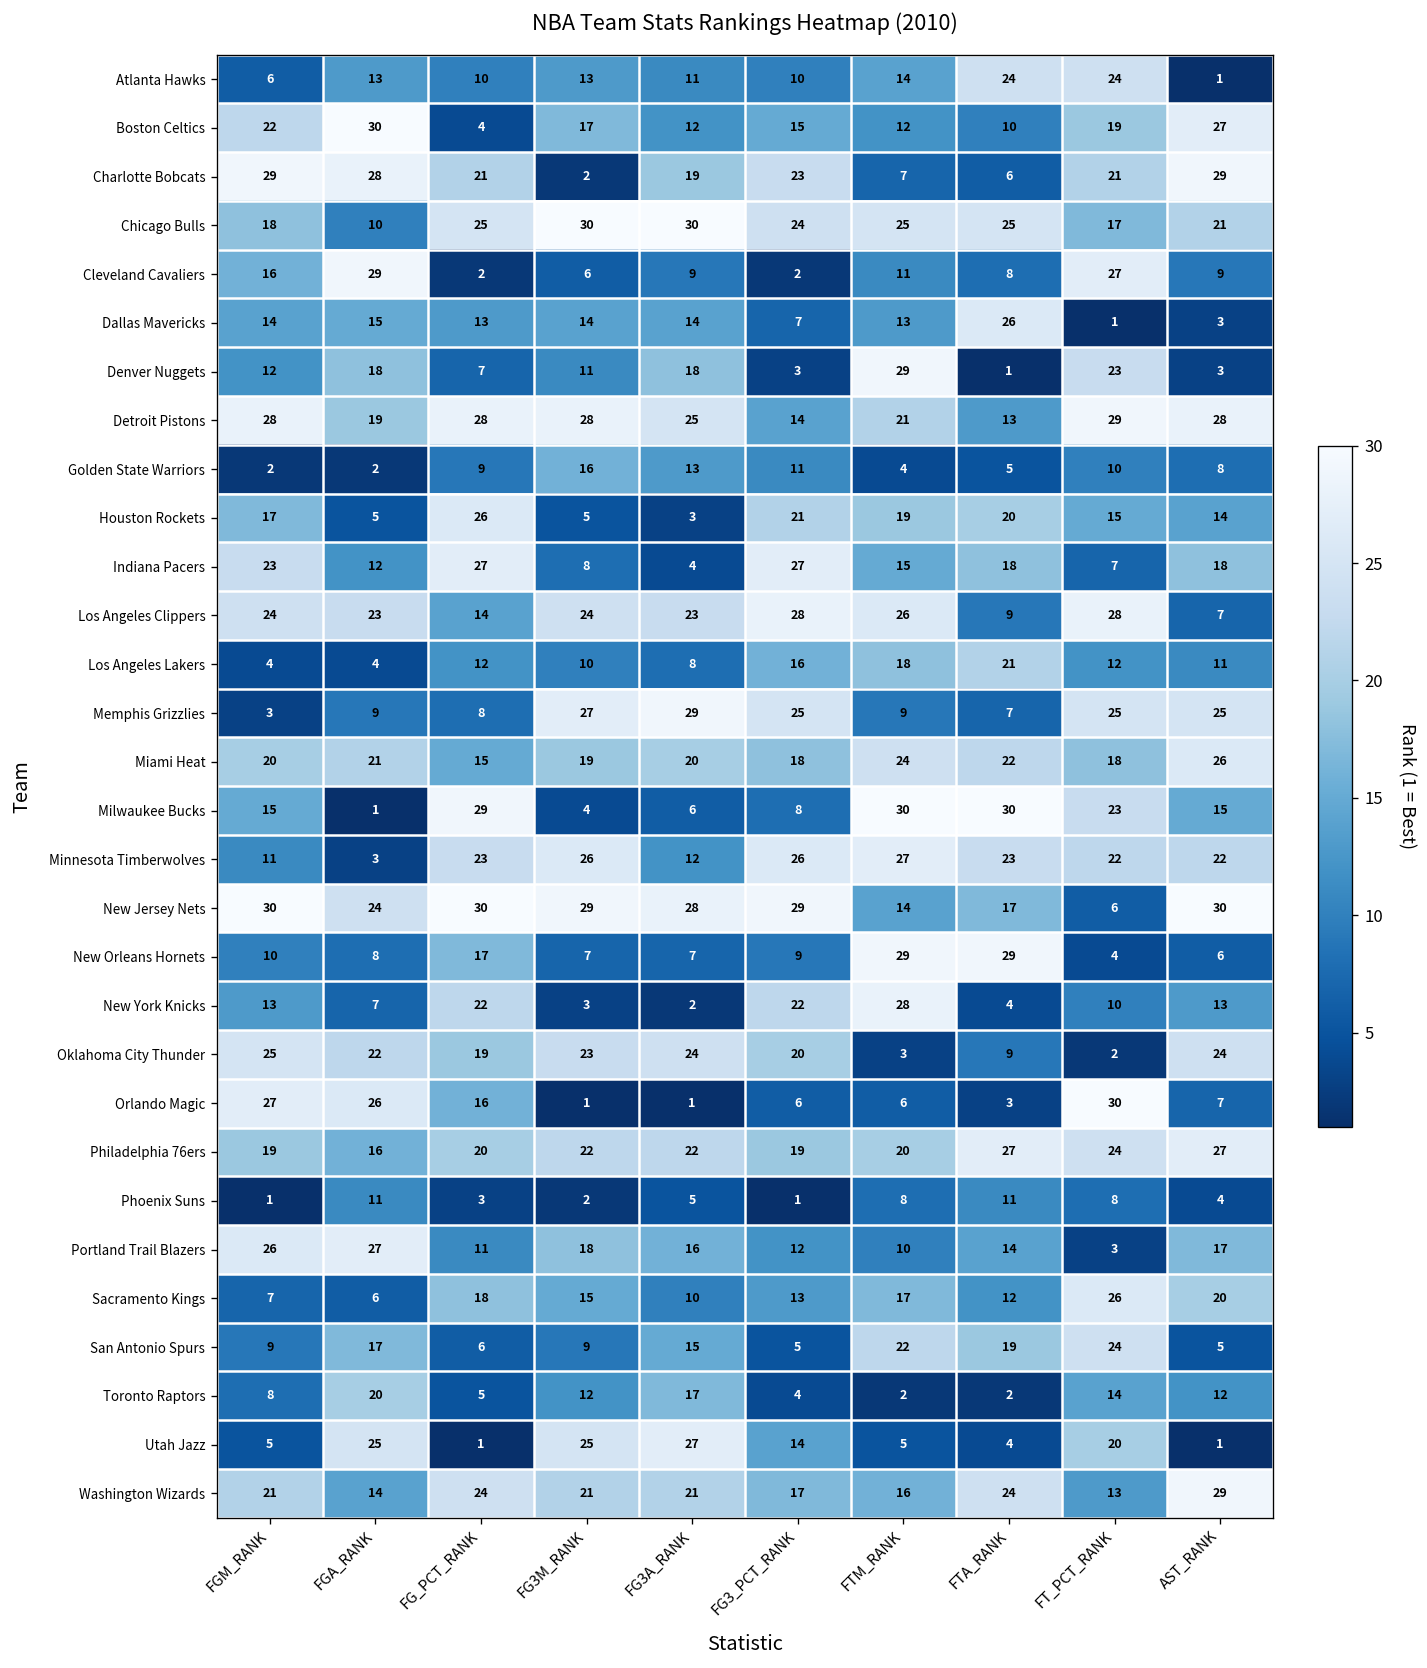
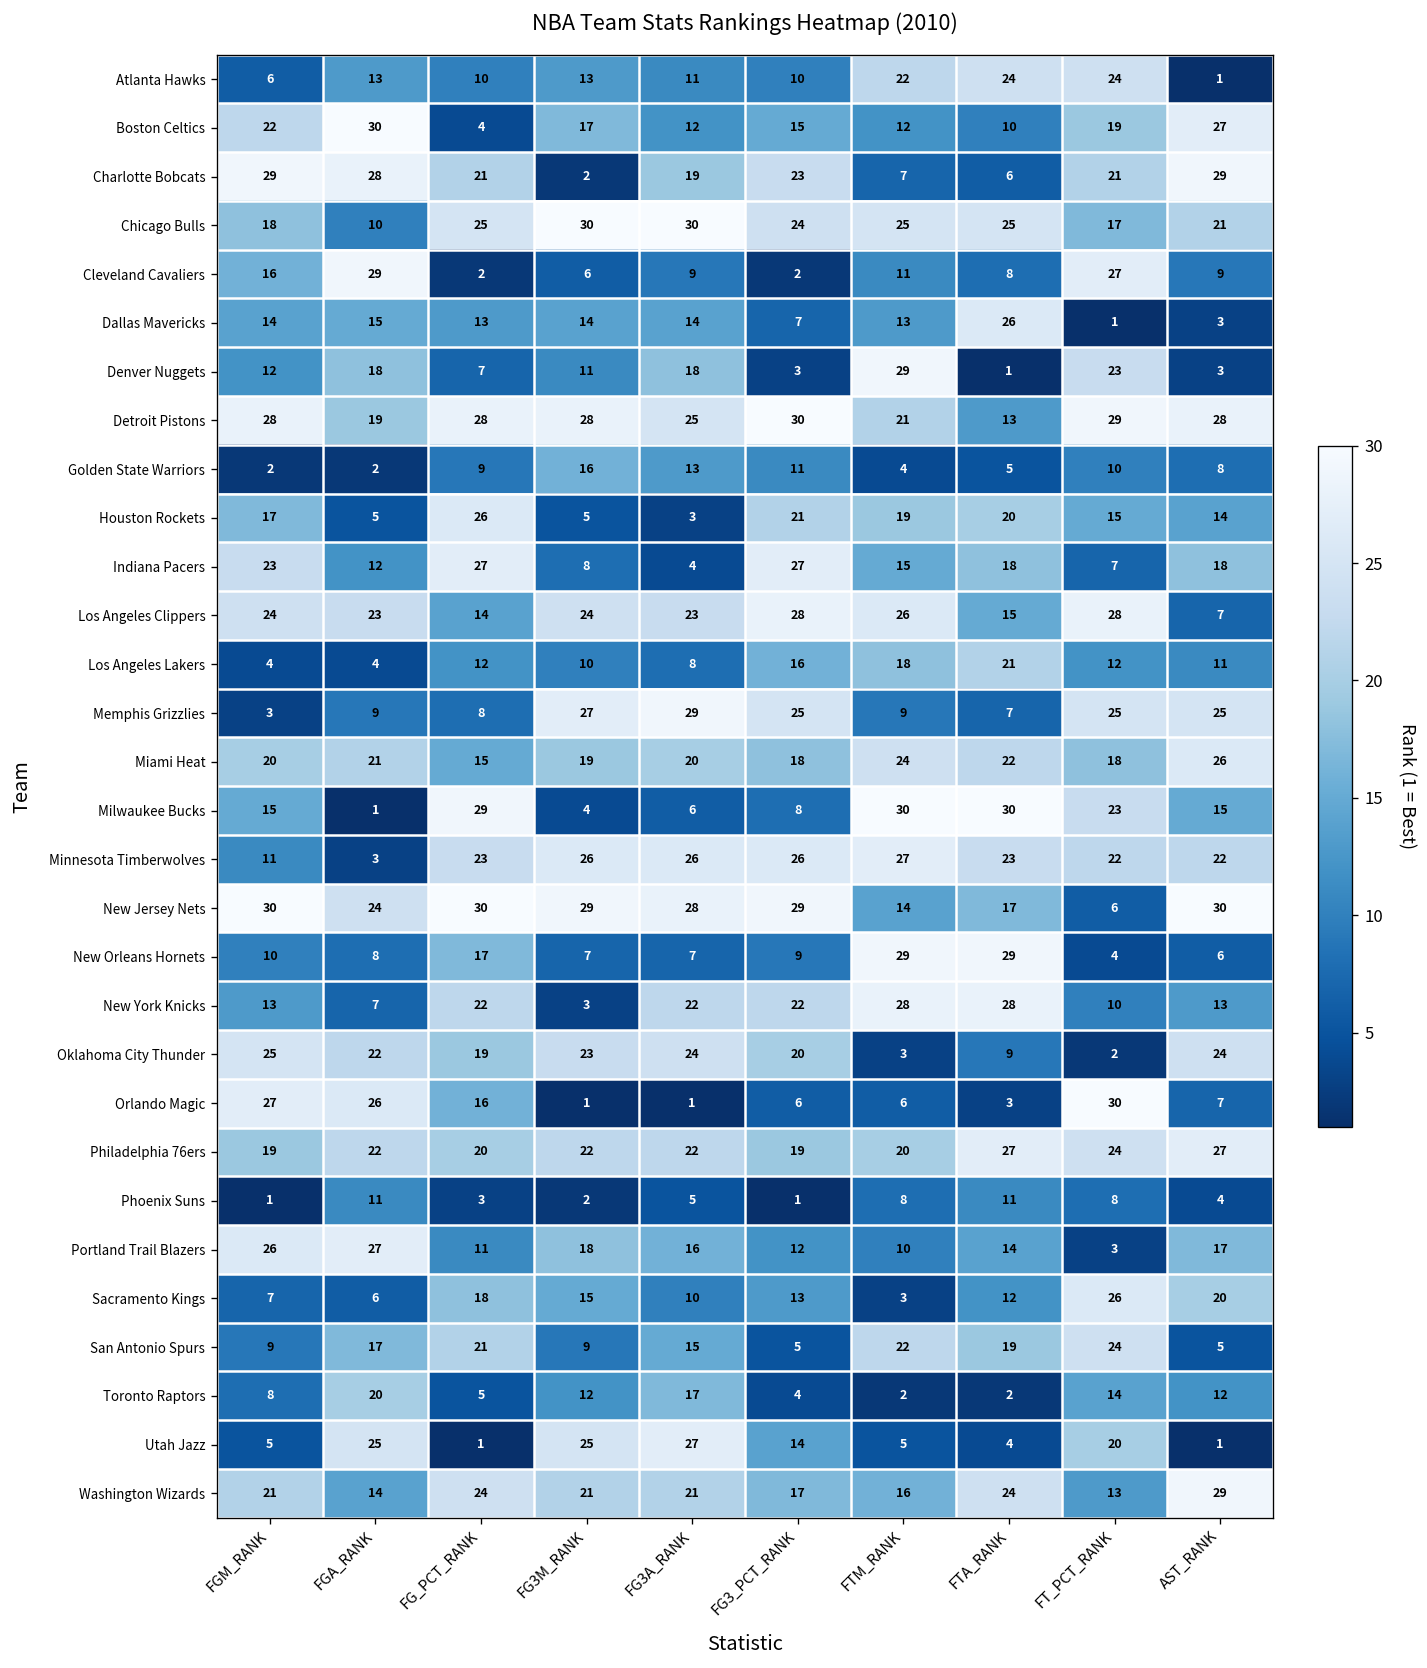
Atlanta Hawks, FTM_RANK: 14 -> 22
Detroit Pistons, FG3_PCT_RANK: 14 -> 30
Los Angeles Clippers, FTA_RANK: 9 -> 15
Minnesota Timberwolves, FG3A_RANK: 12 -> 26
New York Knicks, FG3A_RANK: 2 -> 22
New York Knicks, FTA_RANK: 4 -> 28
Philadelphia 76ers, FGA_RANK: 16 -> 22
Sacramento Kings, FTM_RANK: 17 -> 3
San Antonio Spurs, FG_PCT_RANK: 6 -> 21
